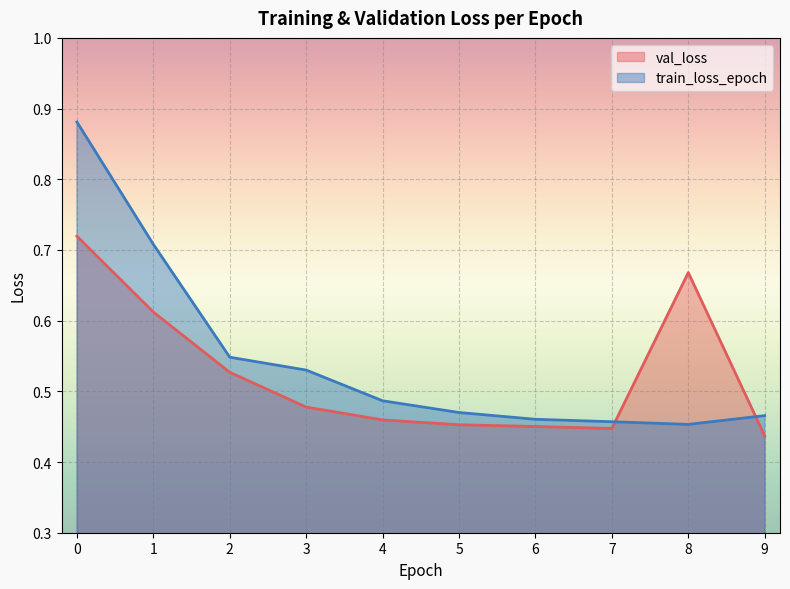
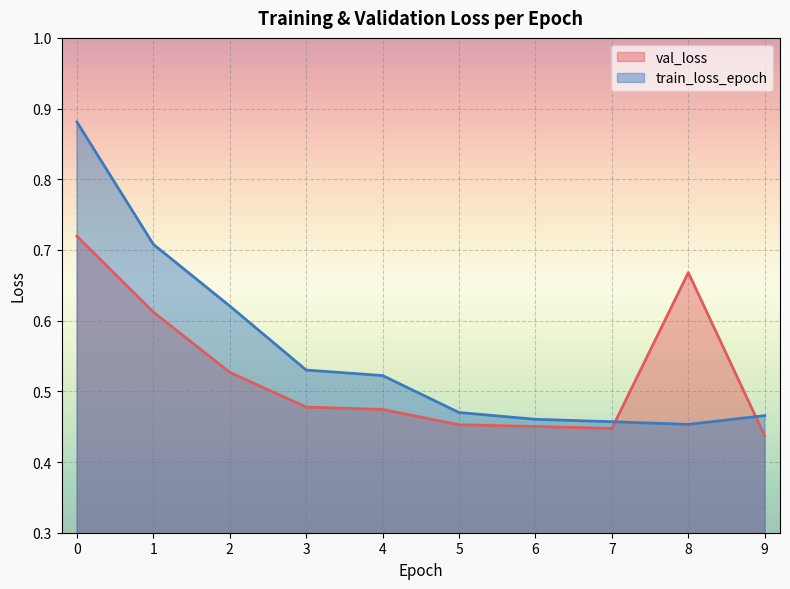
train_loss_epoch, 2: 0.55 -> 0.62
val_loss, 4: 0.46 -> 0.47
train_loss_epoch, 4: 0.49 -> 0.52
